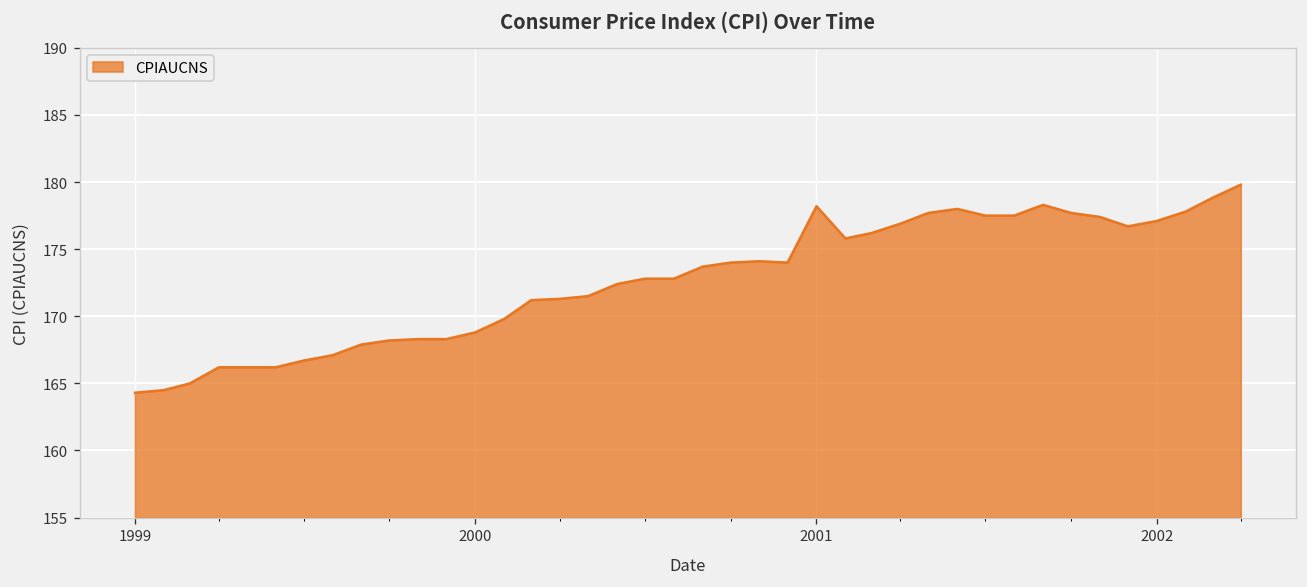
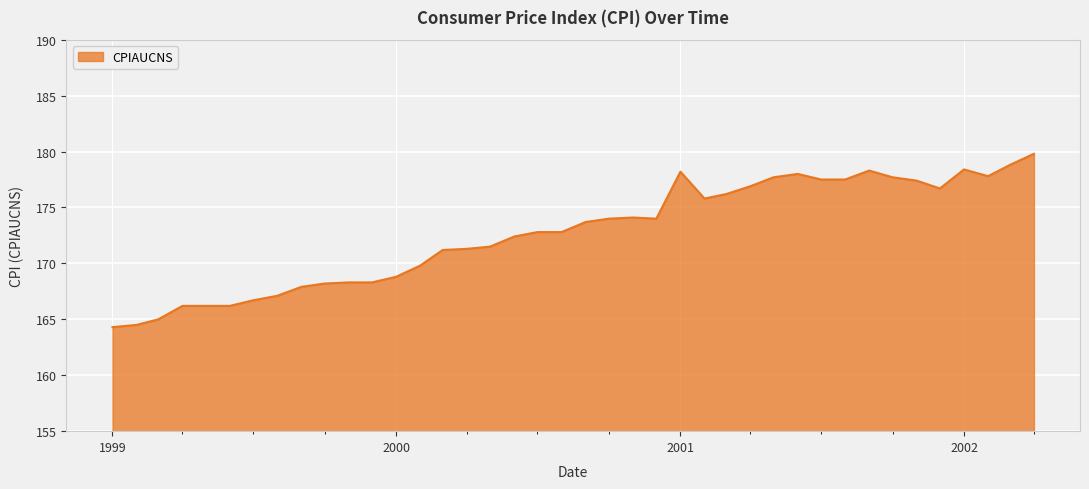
2002: 177.1 -> 178.4
